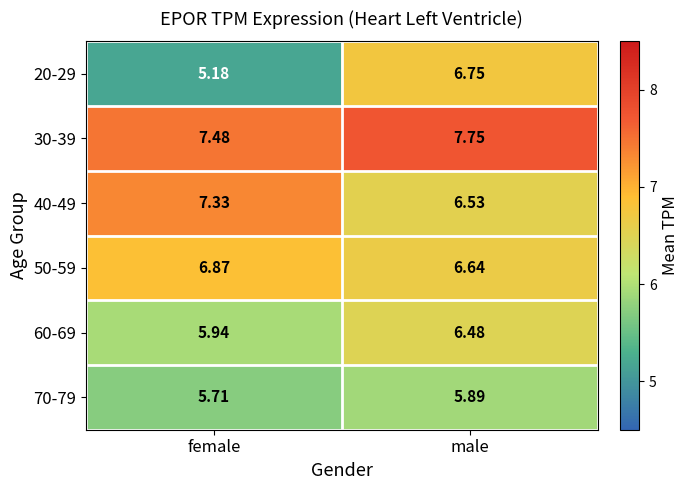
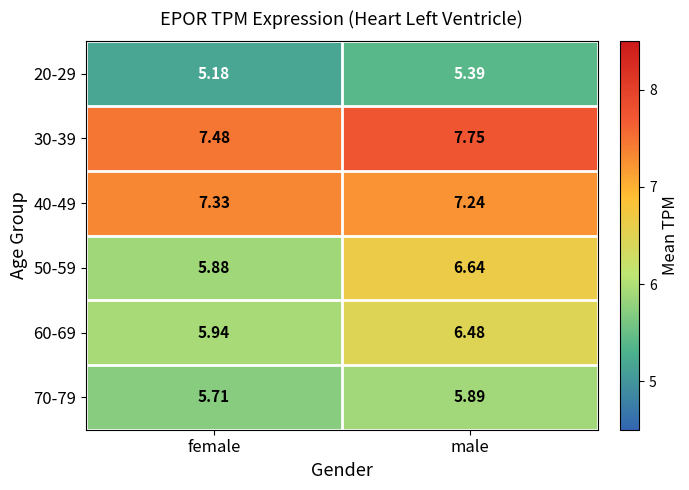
20-29, male: 6.75 -> 5.39
40-49, male: 6.53 -> 7.24
50-59, female: 6.87 -> 5.88
